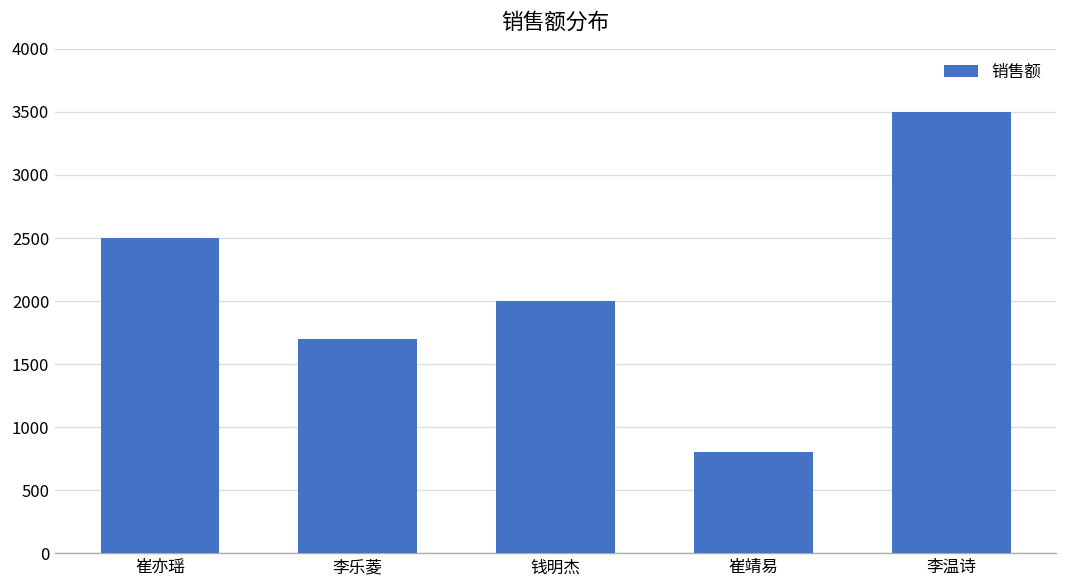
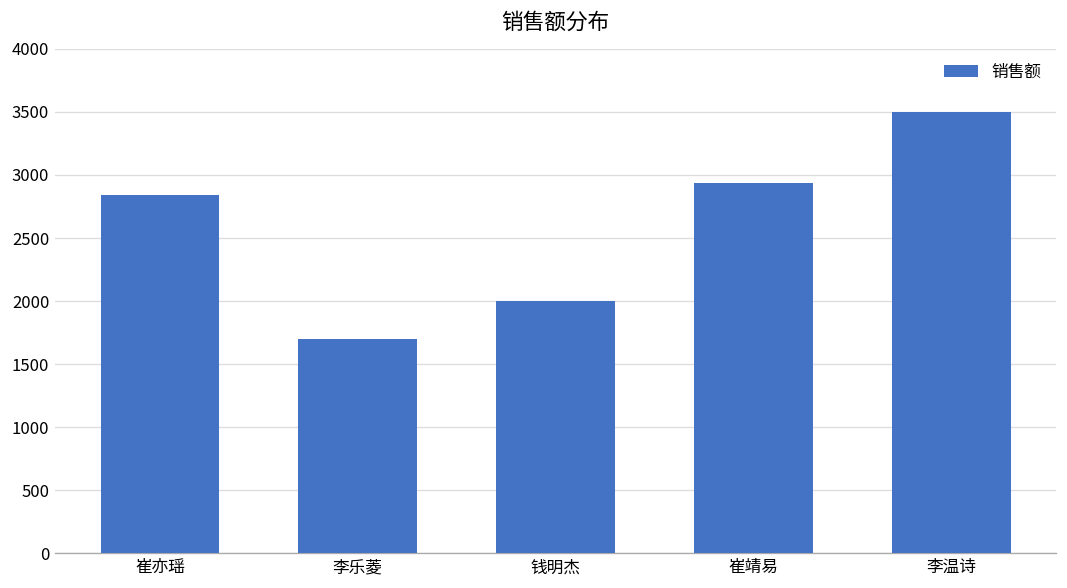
崔亦瑶: 2500 -> 2840
崔靖易: 800 -> 2940
